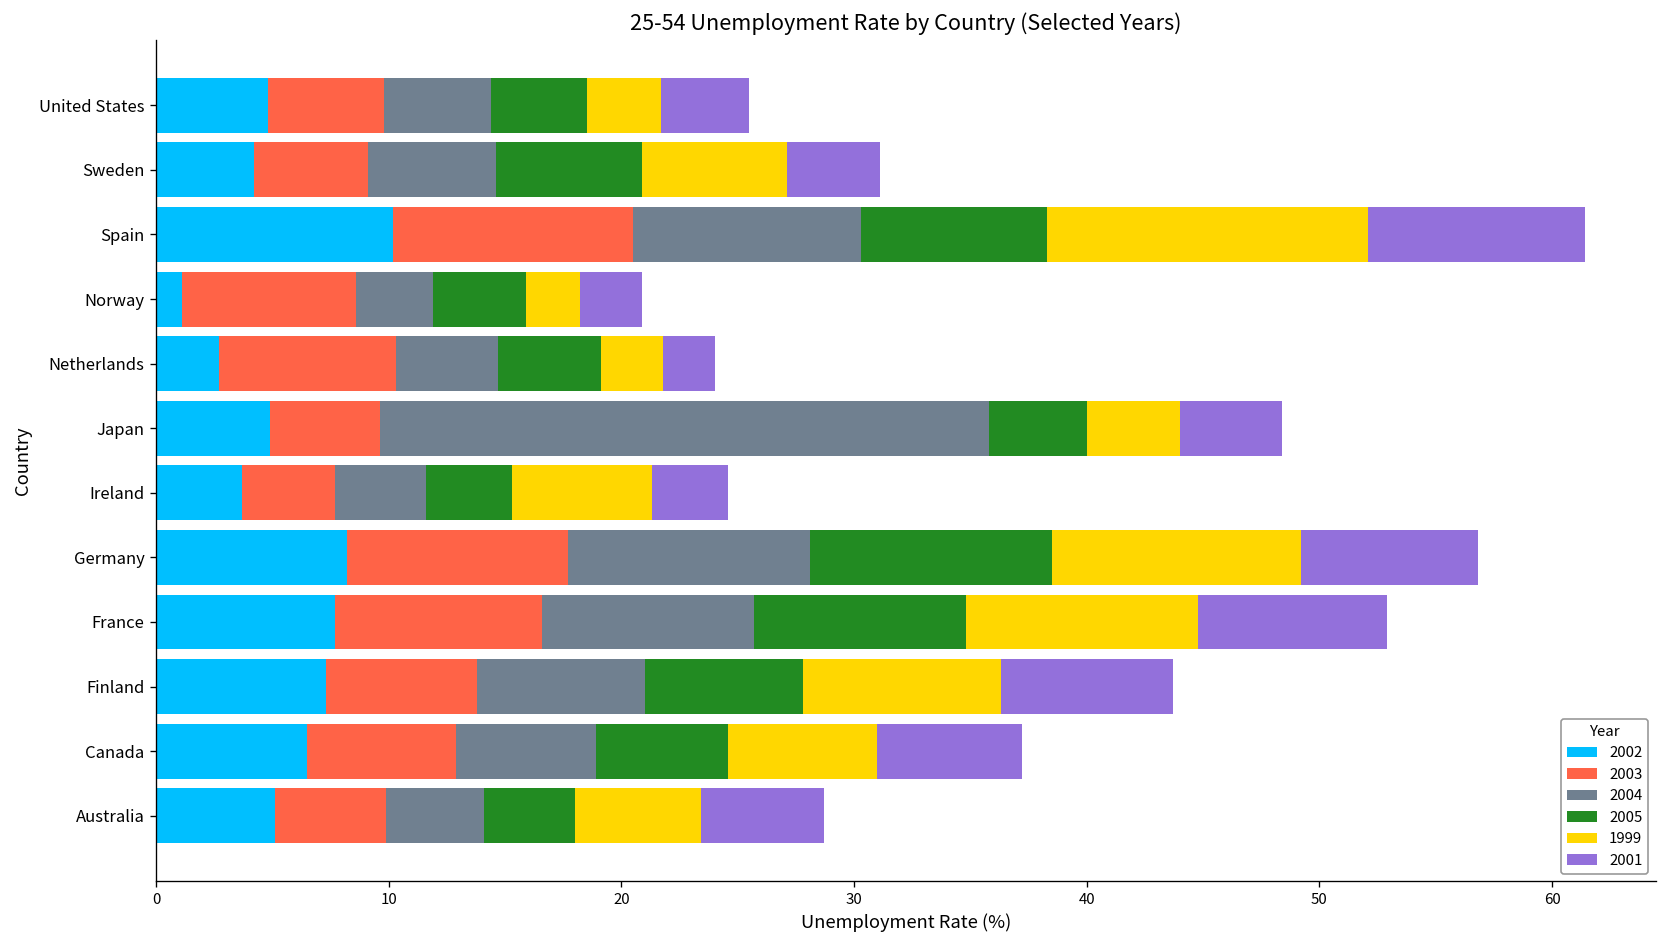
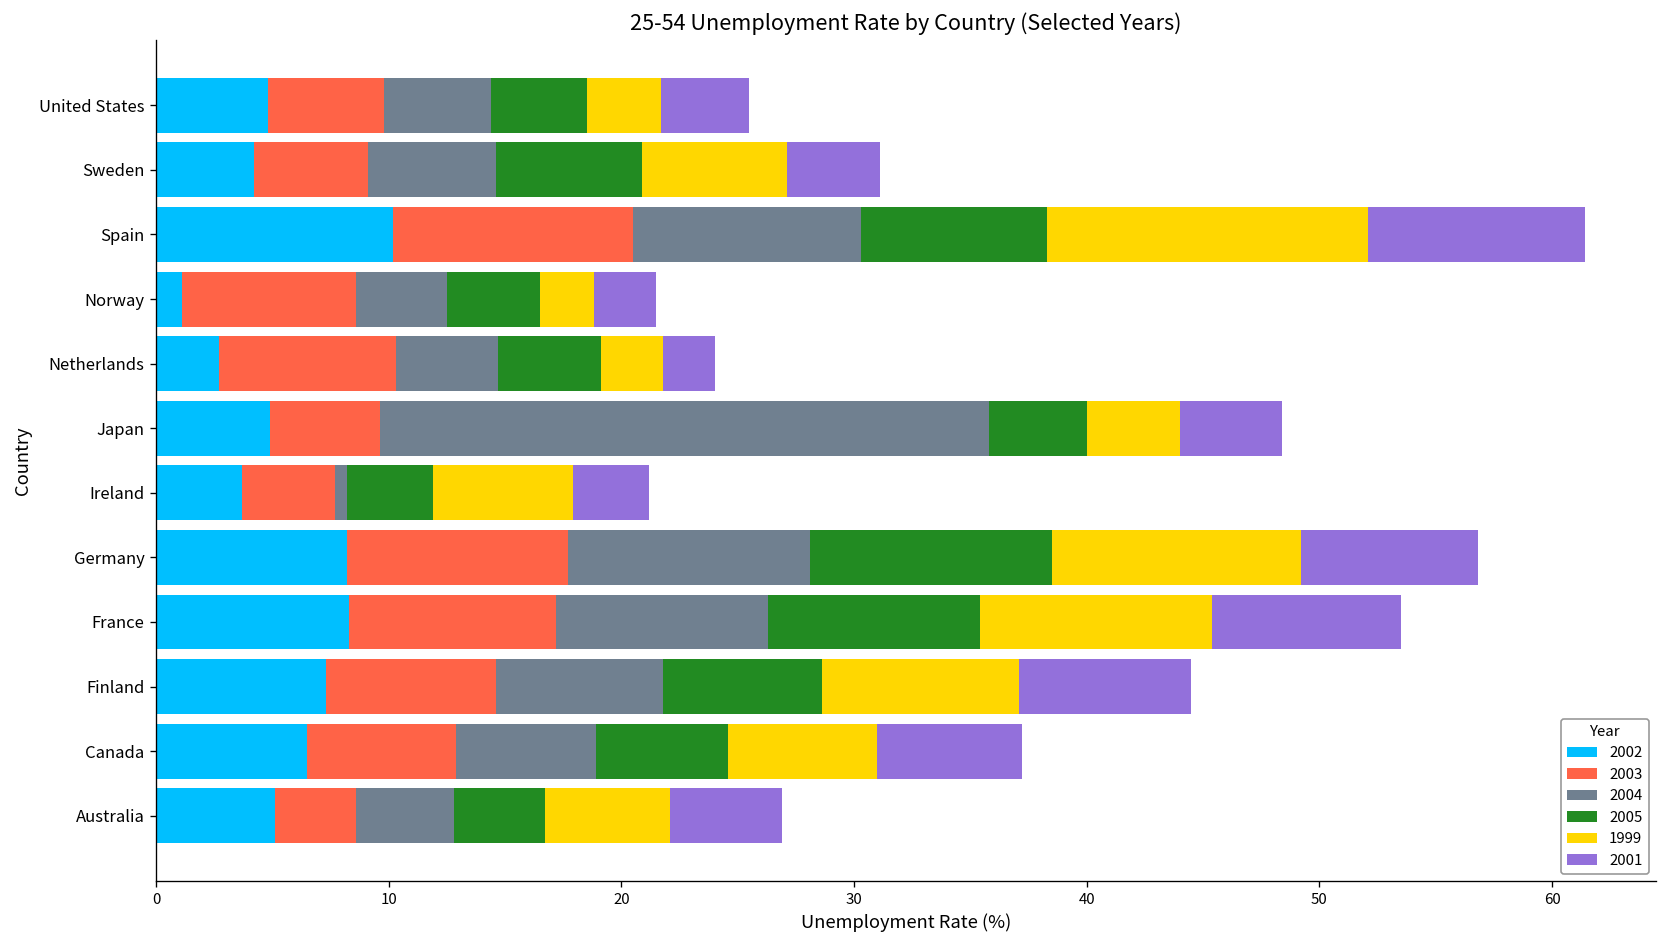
2004, Norway: 3.3 -> 3.9
2004, Ireland: 3.9 -> 0.5
2002, France: 7.7 -> 8.3
2003, Finland: 6.5 -> 7.3
2003, Australia: 4.8 -> 3.5
2001, Australia: 5.3 -> 4.8
